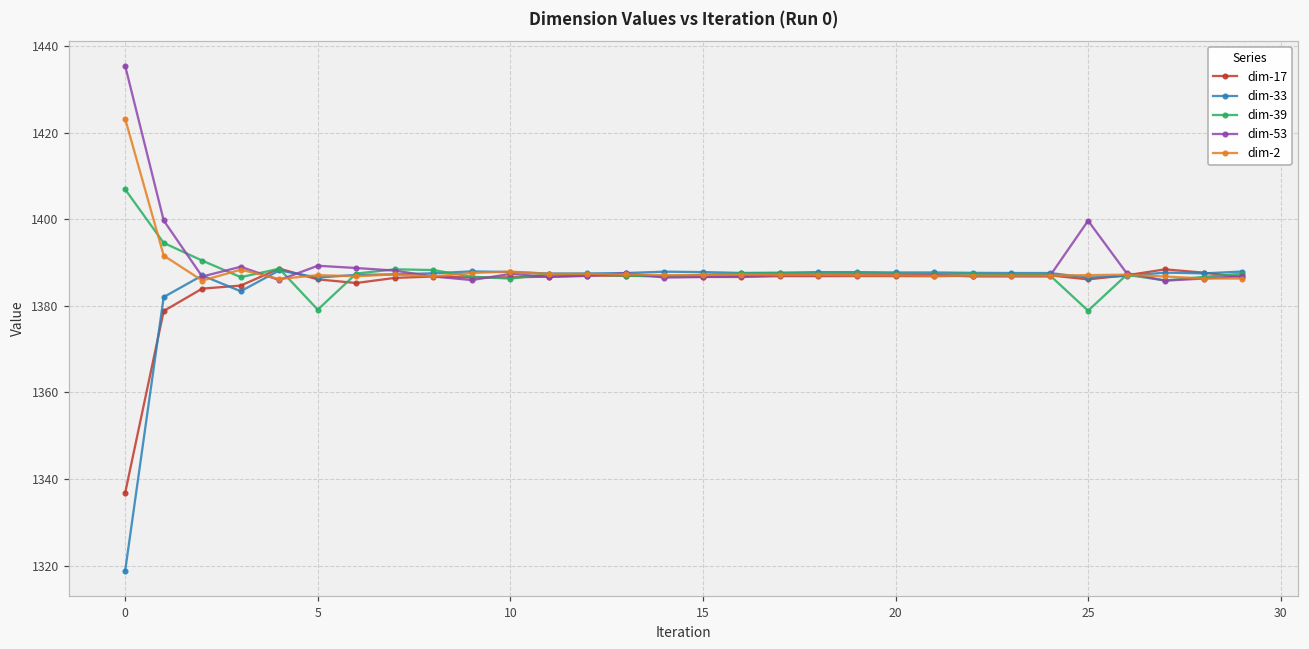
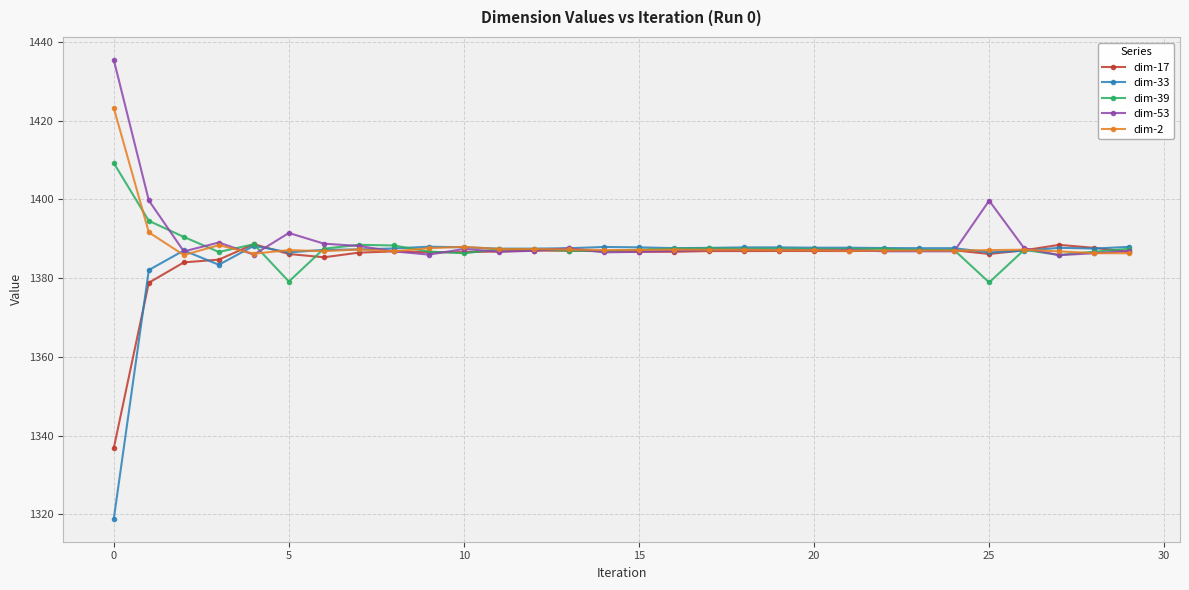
dim-39, 0: 1407 -> 1409
dim-53, 5: 1389 -> 1391
